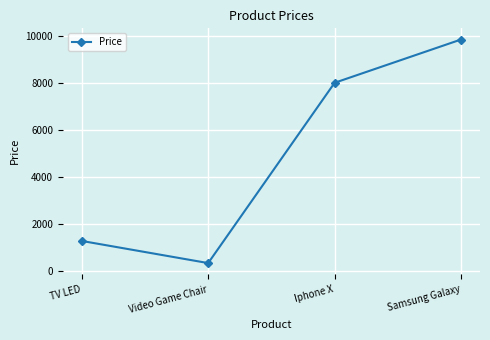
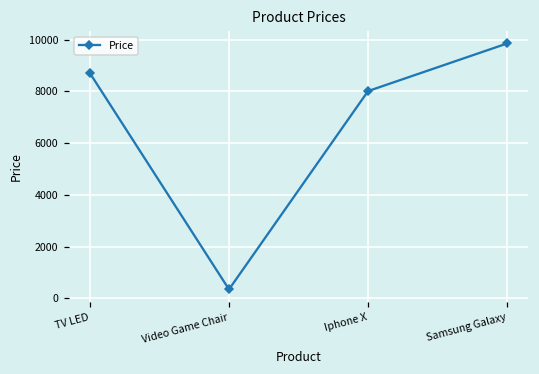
TV LED: 1300 -> 8700
